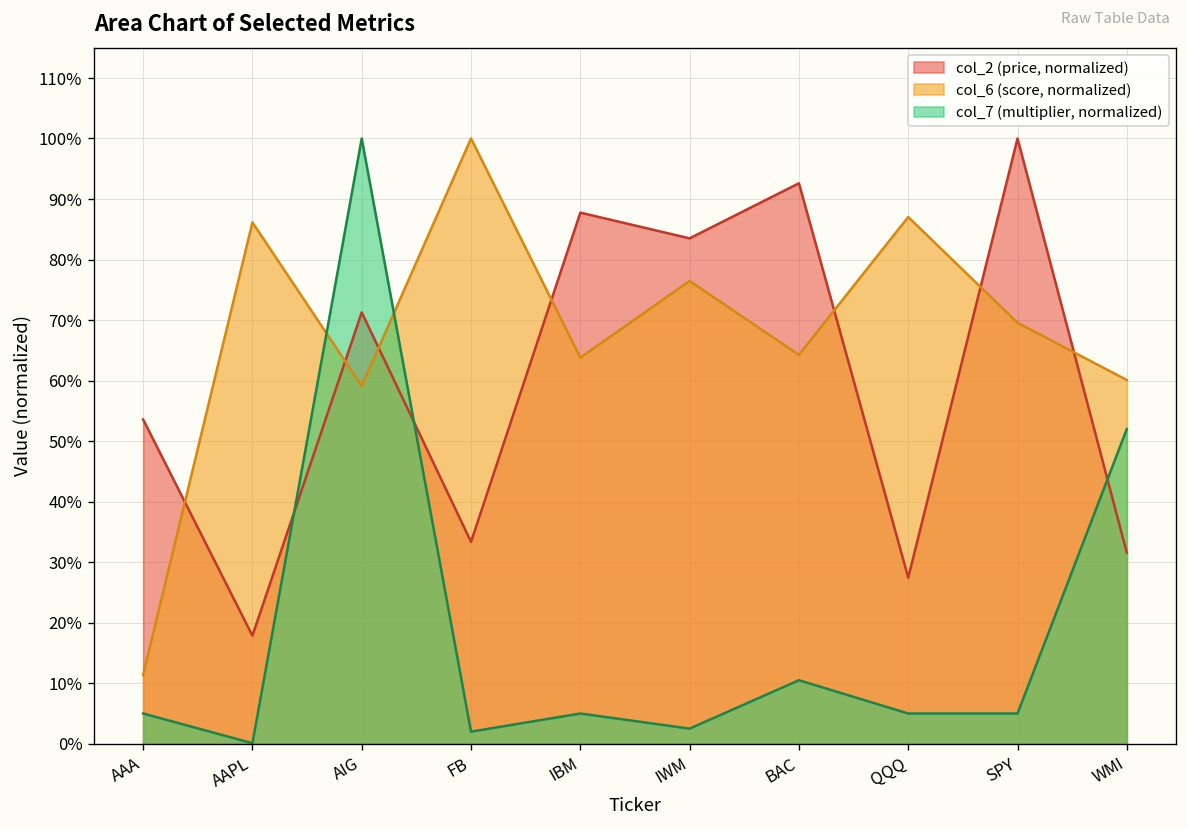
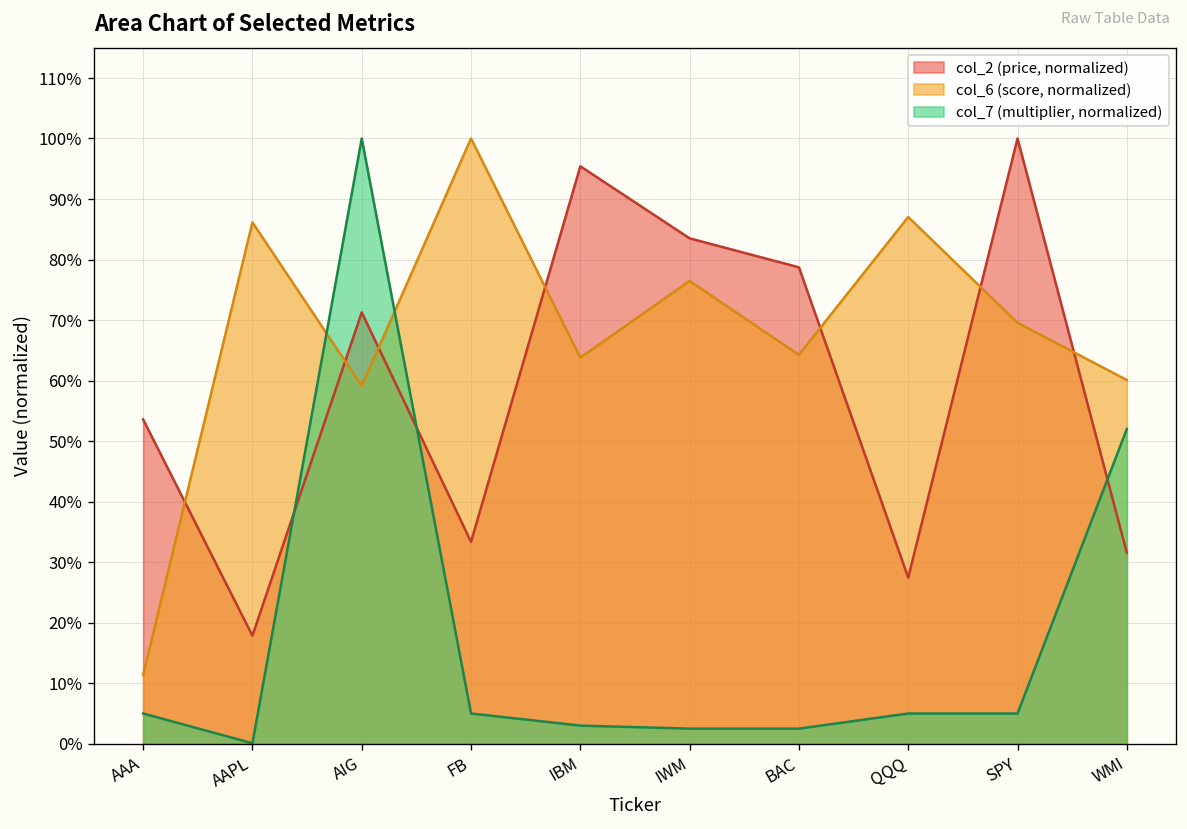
col_7 (multiplier, normalized), FB: 2% -> 5%
col_2 (price, normalized), IBM: 88% -> 95%
col_7 (multiplier, normalized), IBM: 5% -> 3%
col_2 (price, normalized), BAC: 93% -> 79%
col_7 (multiplier, normalized), BAC: 11% -> 3%
